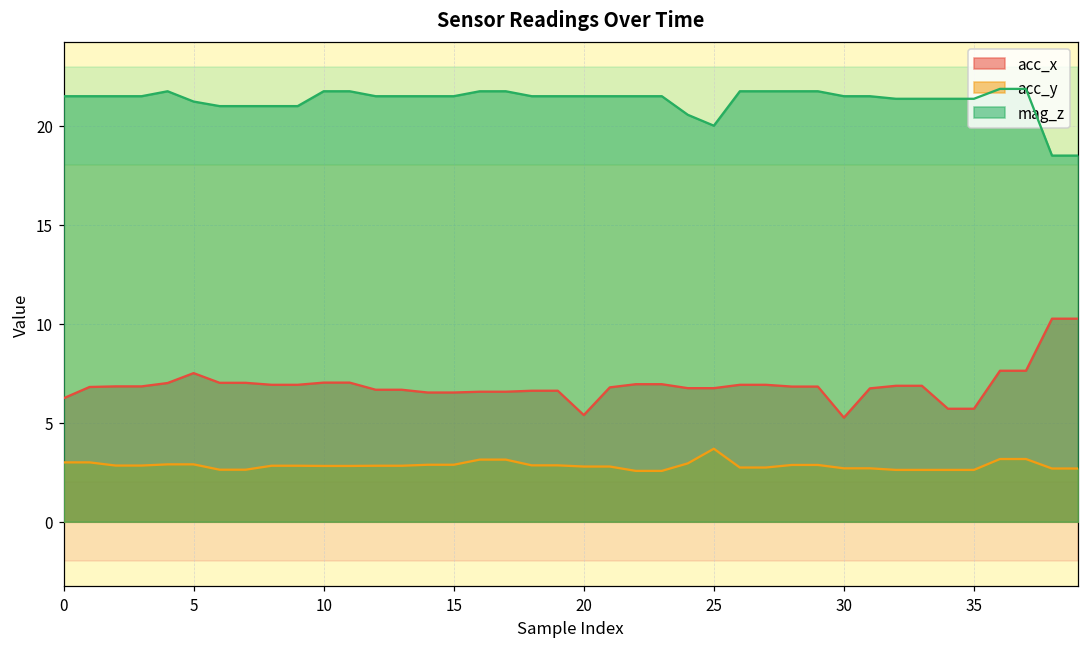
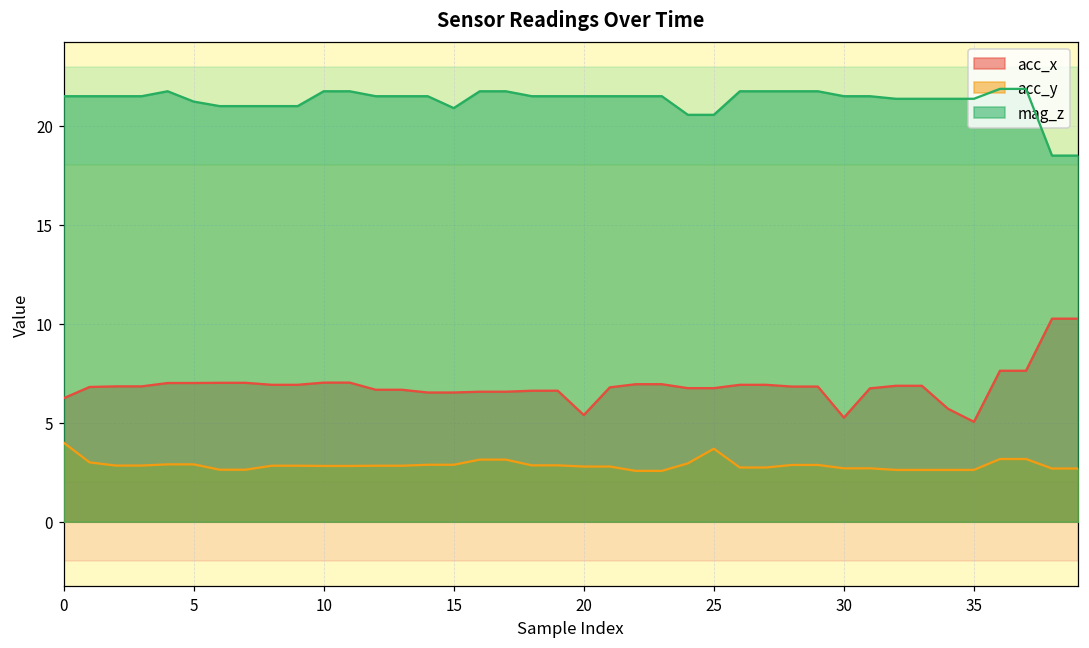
acc_y, 0: 3 -> 4
acc_x, 5: 7.5 -> 7.0
mag_z, 15: 21.5 -> 20.9
mag_z, 25: 20.0 -> 20.6
acc_x, 35: 5.7 -> 5.1
